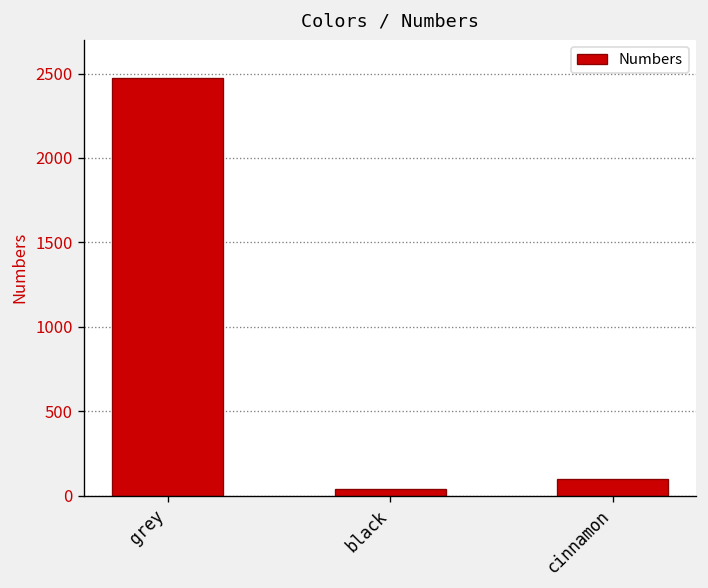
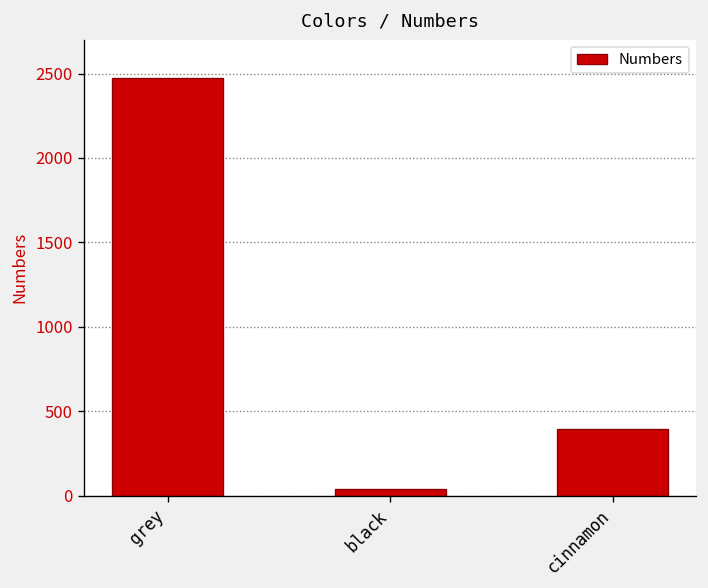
cinnamon: 100 -> 390
